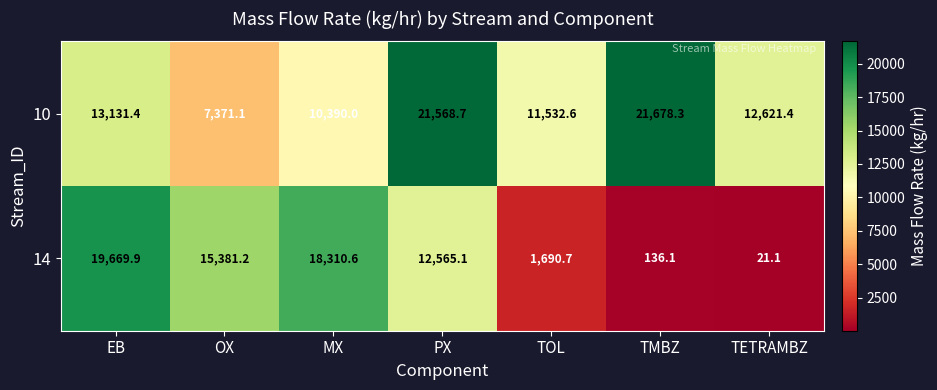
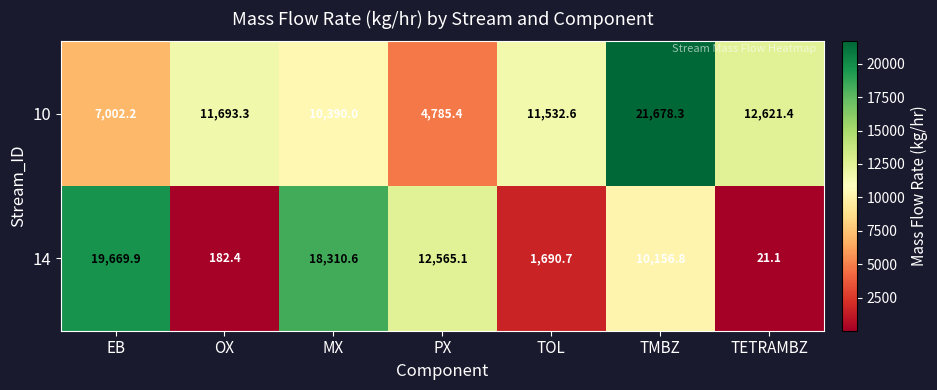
10, EB: 13,131.4 -> 7,002.2
10, OX: 7,371.1 -> 11,693.3
10, PX: 21,568.7 -> 4,785.4
14, OX: 15,381.2 -> 182.4
14, TMBZ: 136.1 -> 10,156.8
